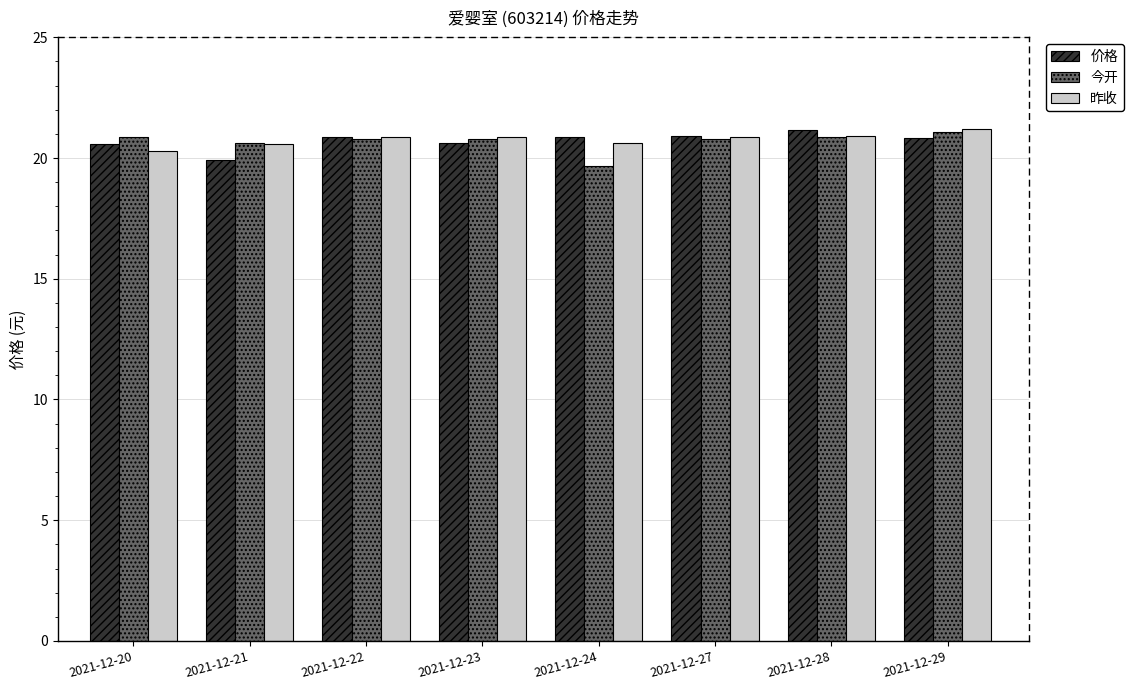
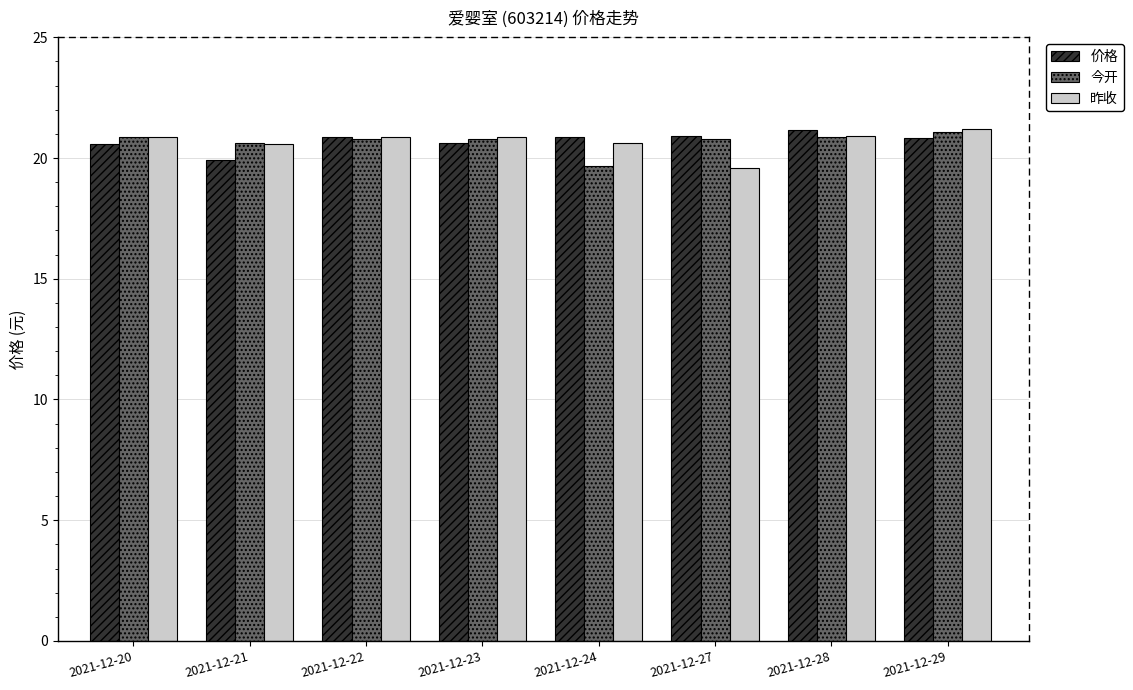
昨收, 2021-12-20: 20.3 -> 20.9
昨收, 2021-12-27: 20.9 -> 19.6
